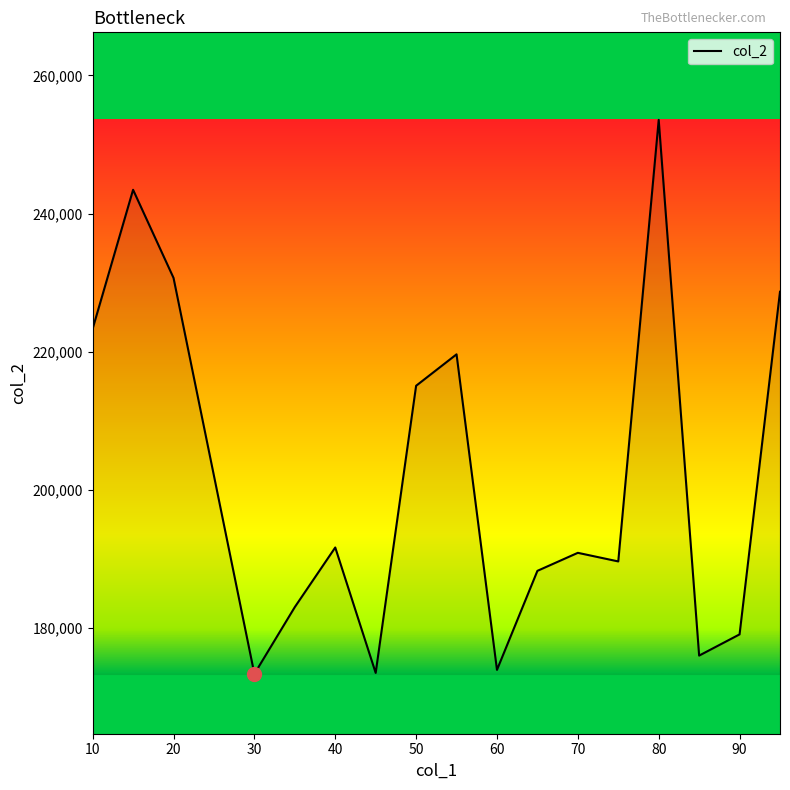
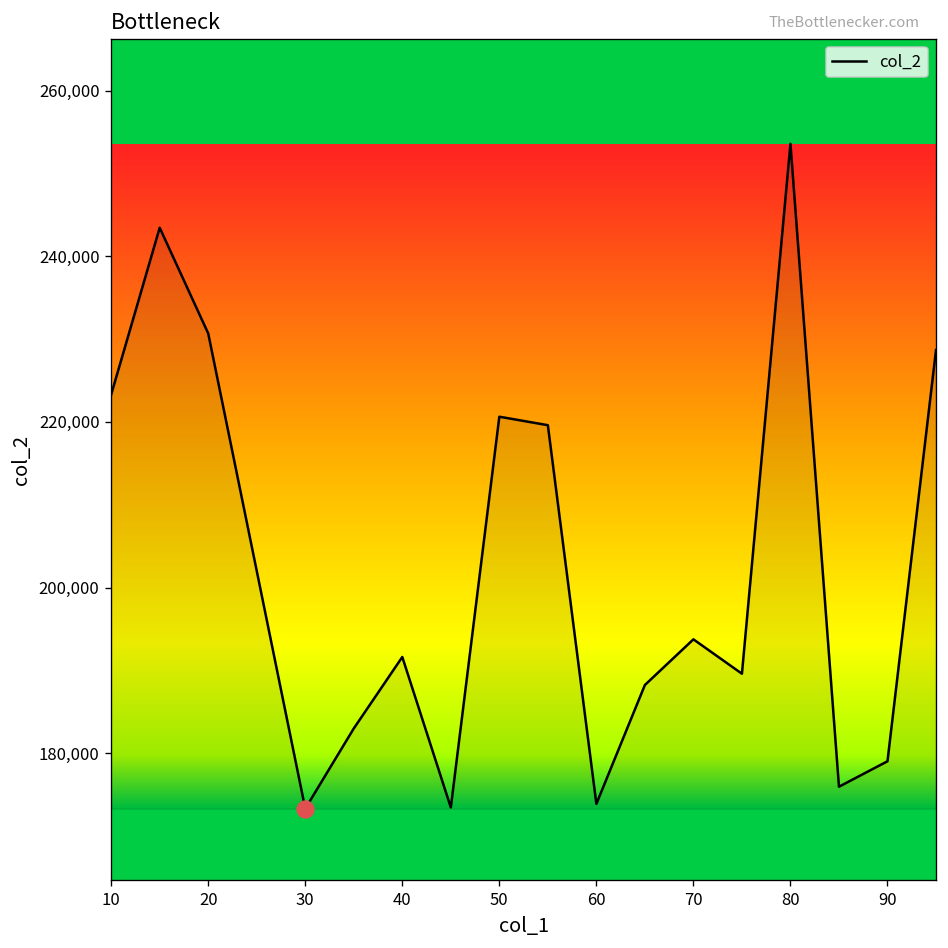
col_2, 50: 215,000 -> 221,000
col_2, 70: 191,000 -> 194,000
